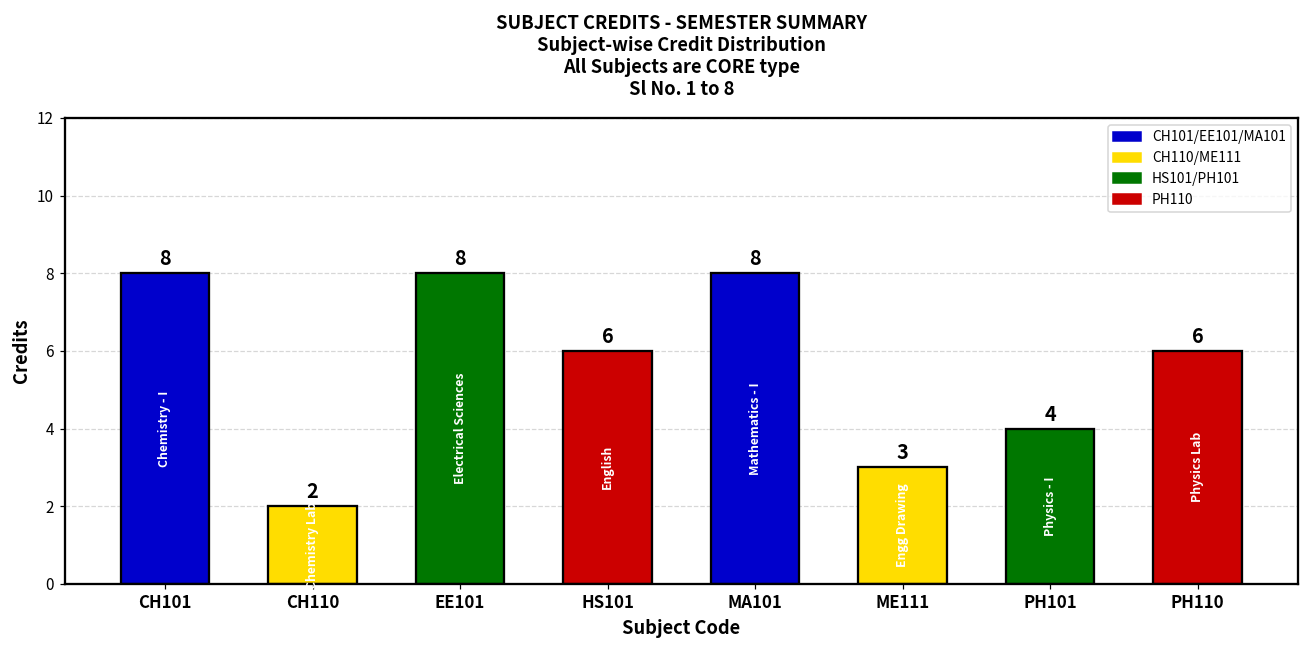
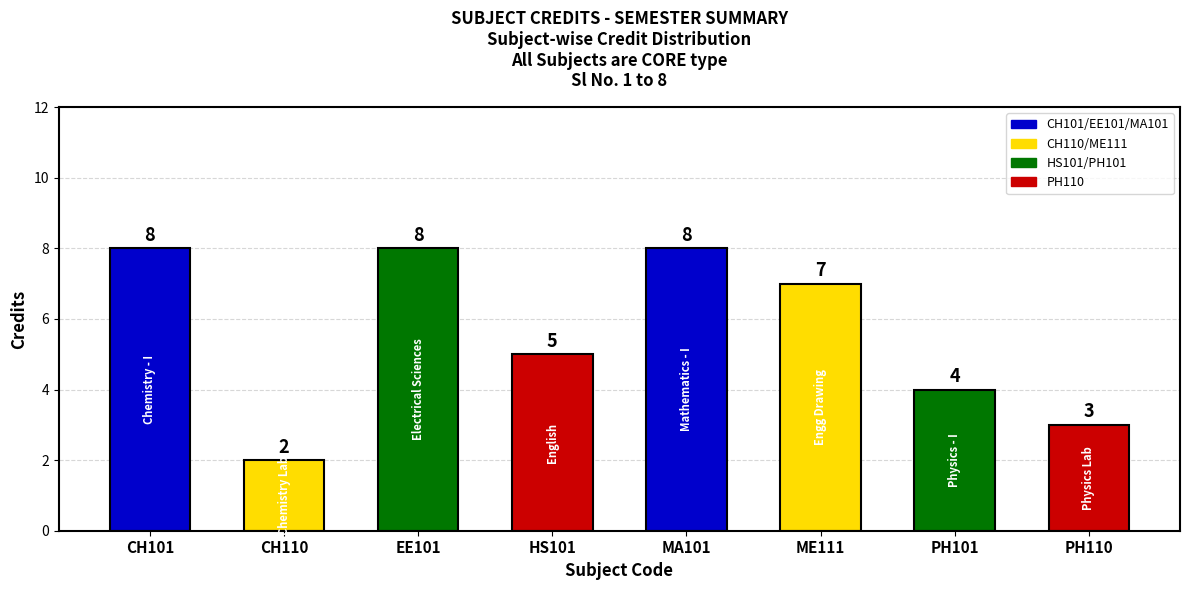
HS101: 6 -> 5
ME111: 3 -> 7
PH110: 6 -> 3
